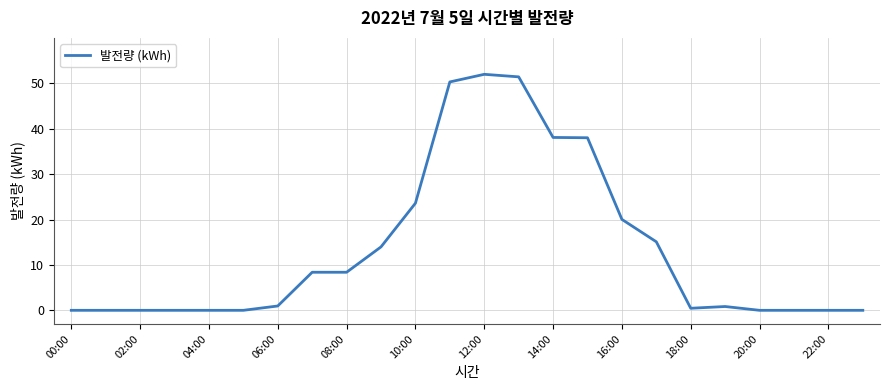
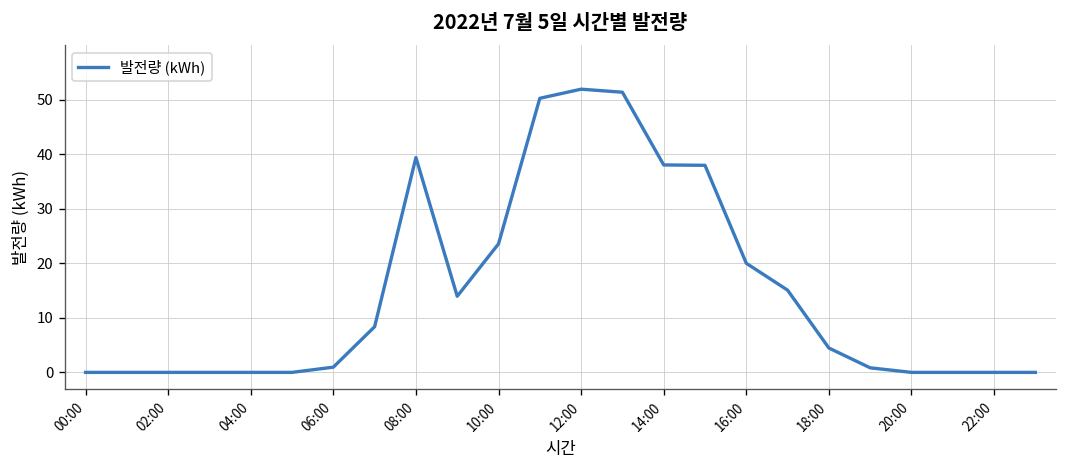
08:00: 8 -> 39
18:00: 0 -> 4
